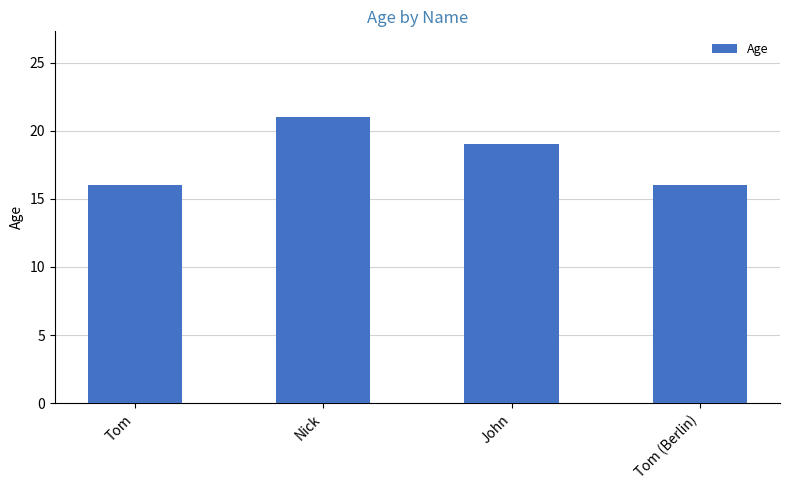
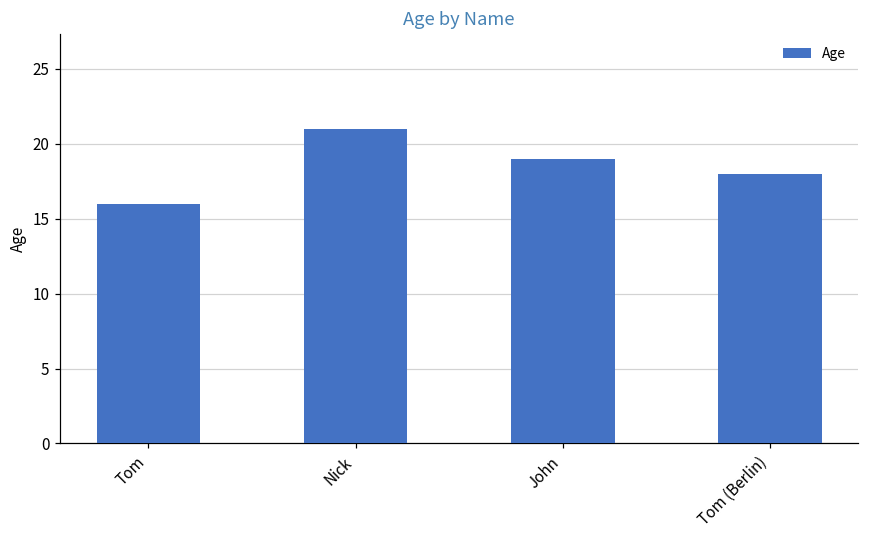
Tom (Berlin): 16 -> 18
